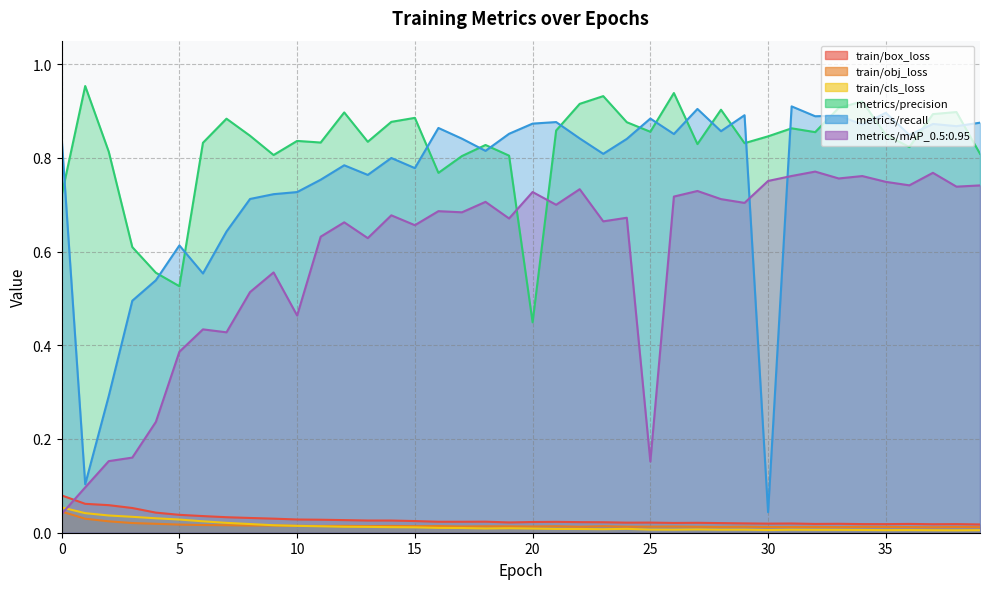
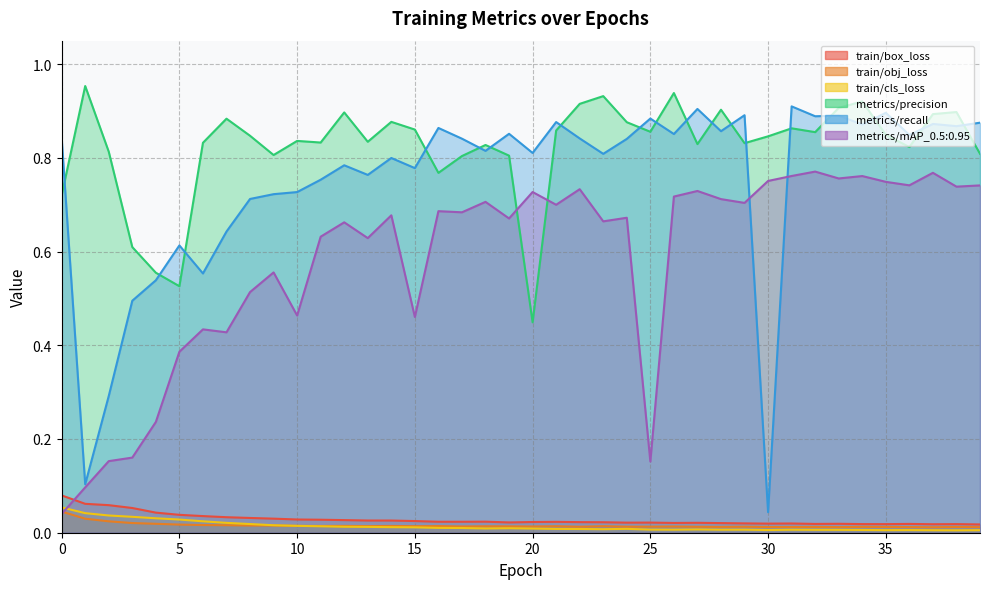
metrics/precision, 15: 0.89 -> 0.86
metrics/mAP_0.5:0.95, 15: 0.66 -> 0.46
metrics/recall, 20: 0.87 -> 0.81
